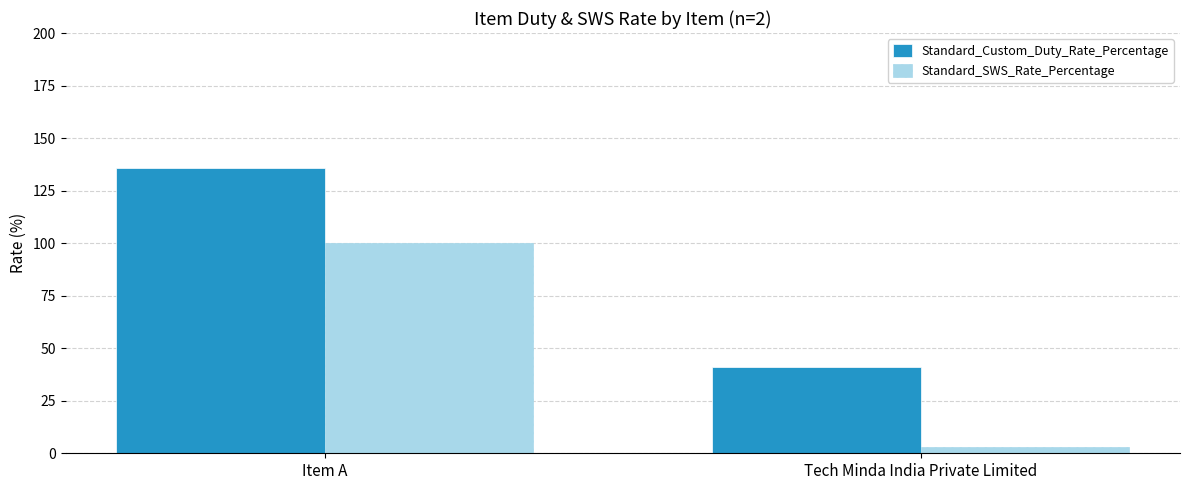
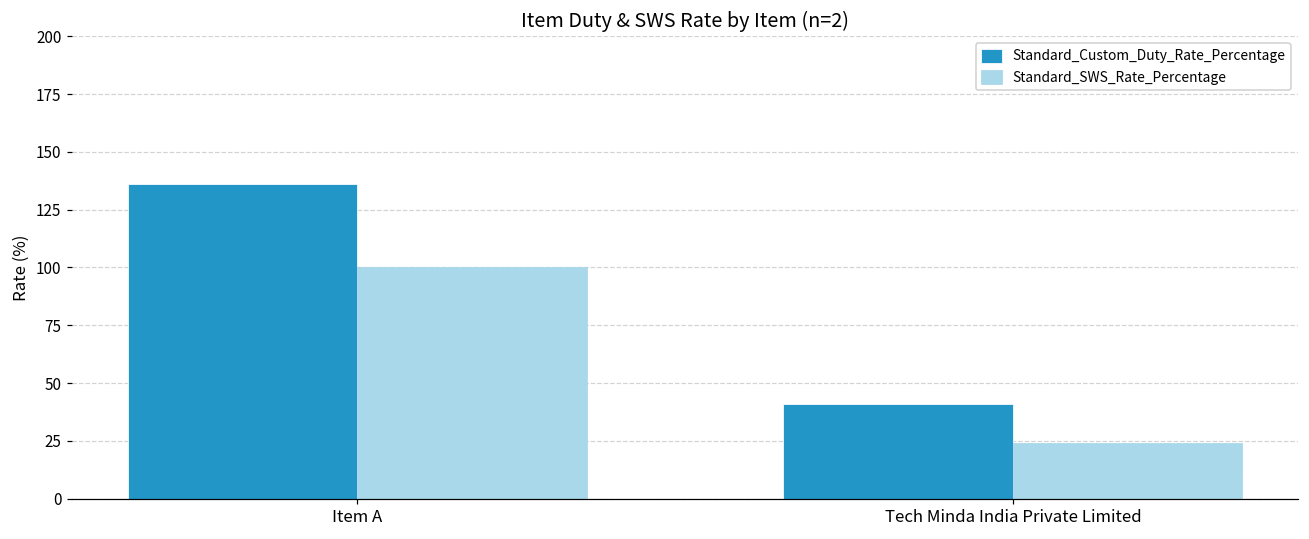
Standard_SWS_Rate_Percentage, Tech Minda India Private Limited: 3 -> 24
